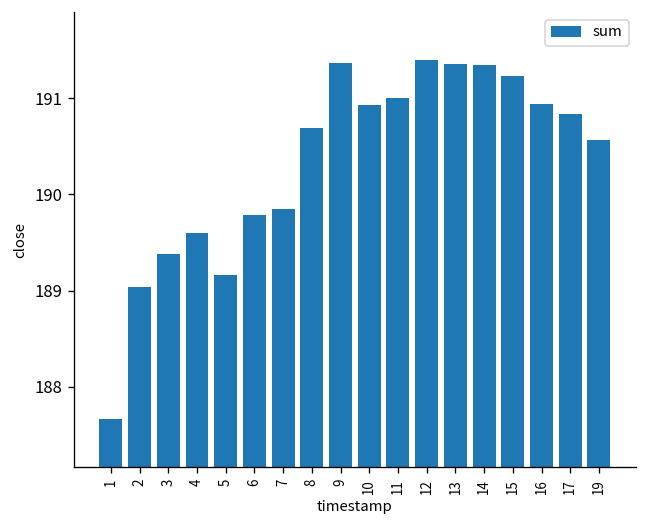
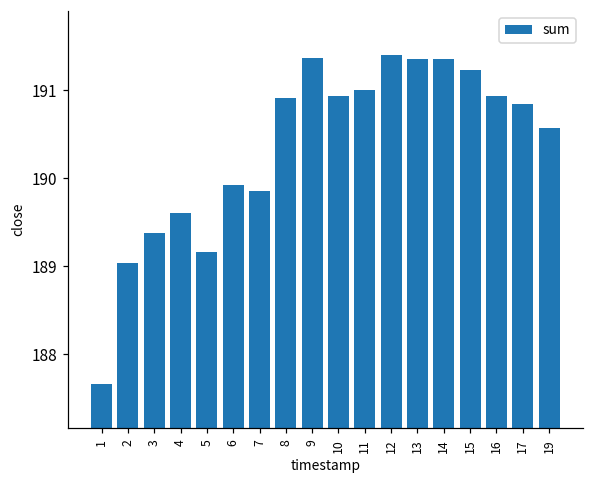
6: 189.8 -> 189.9
8: 190.7 -> 190.9
